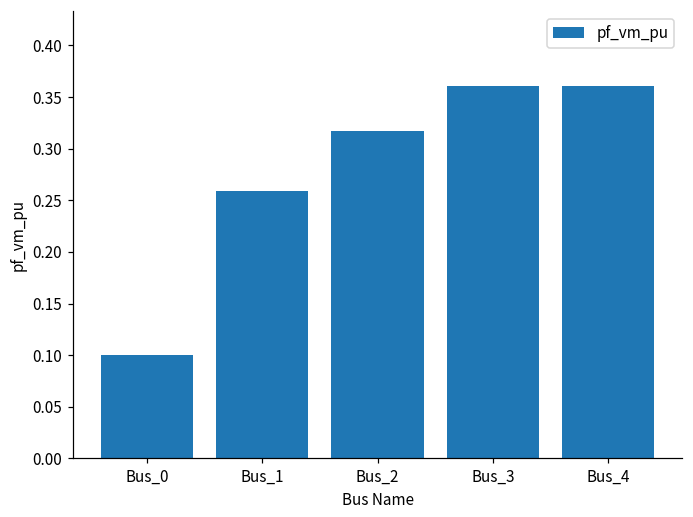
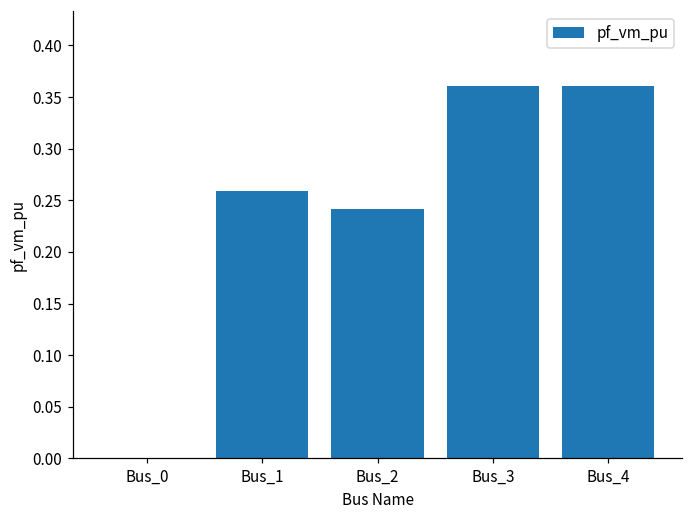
Bus_0: 0.1 -> 0.0
Bus_2: 0.32 -> 0.24
